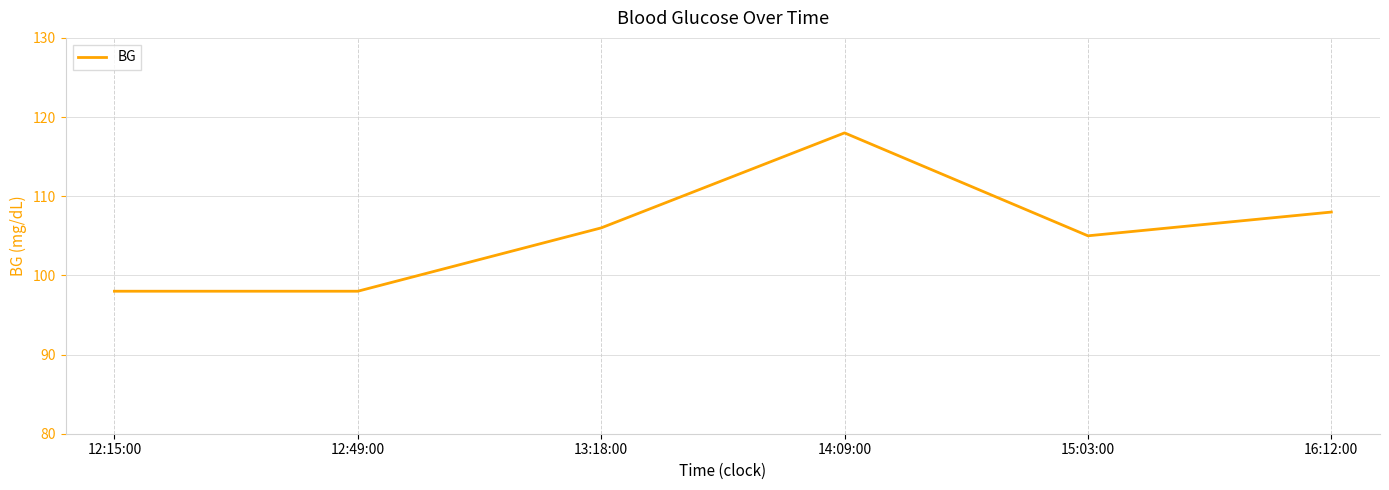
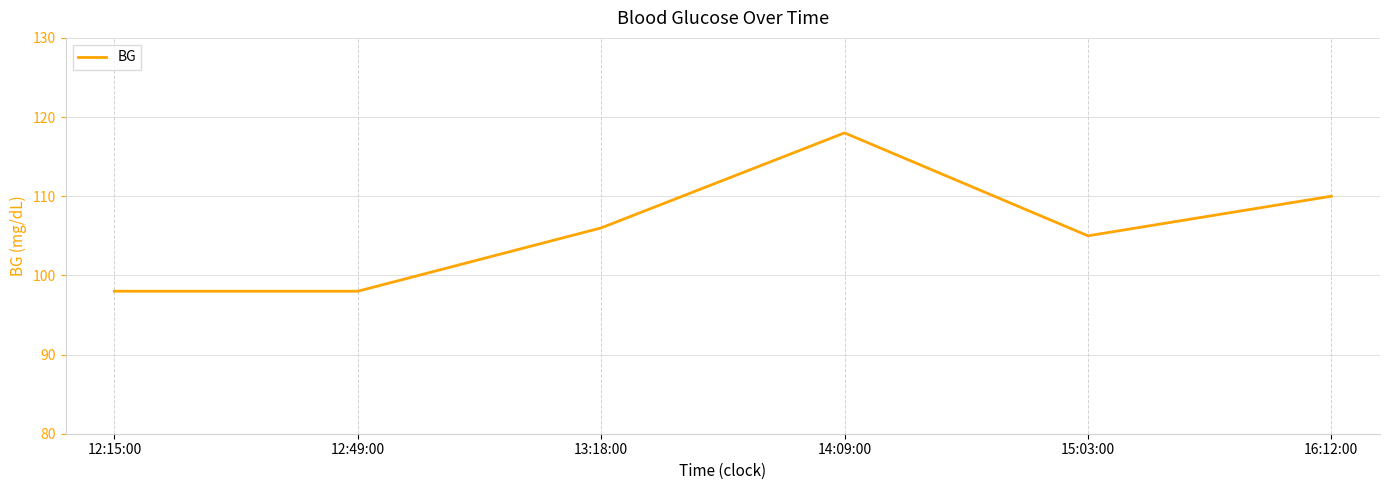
16:12:00: 108 -> 110
